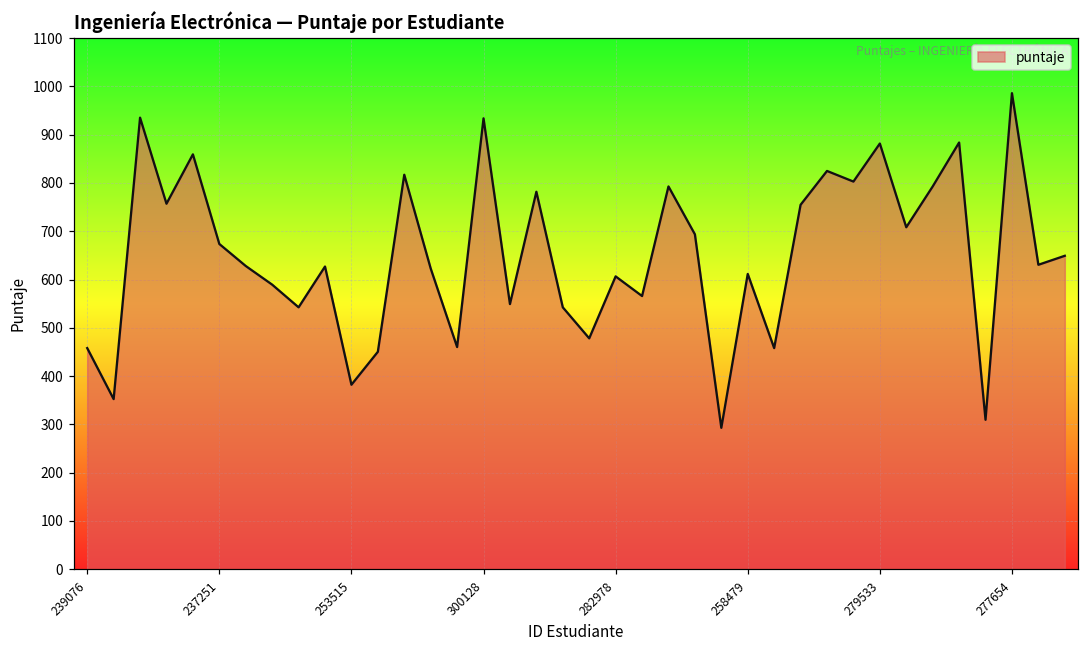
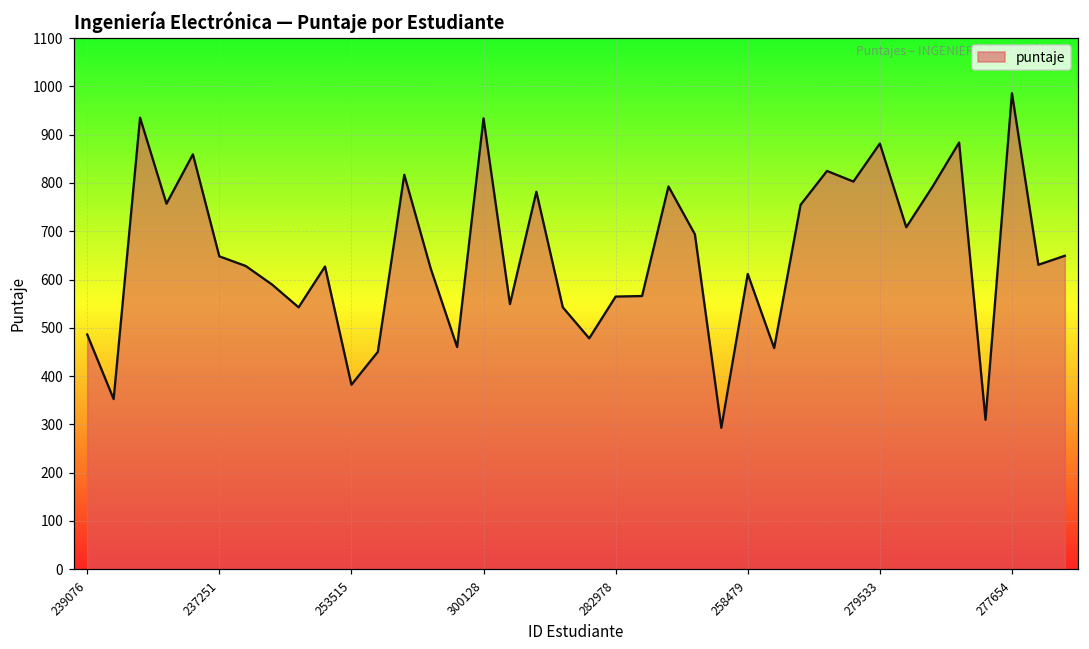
239076: 460 -> 490
237251: 670 -> 650
282978: 610 -> 560
